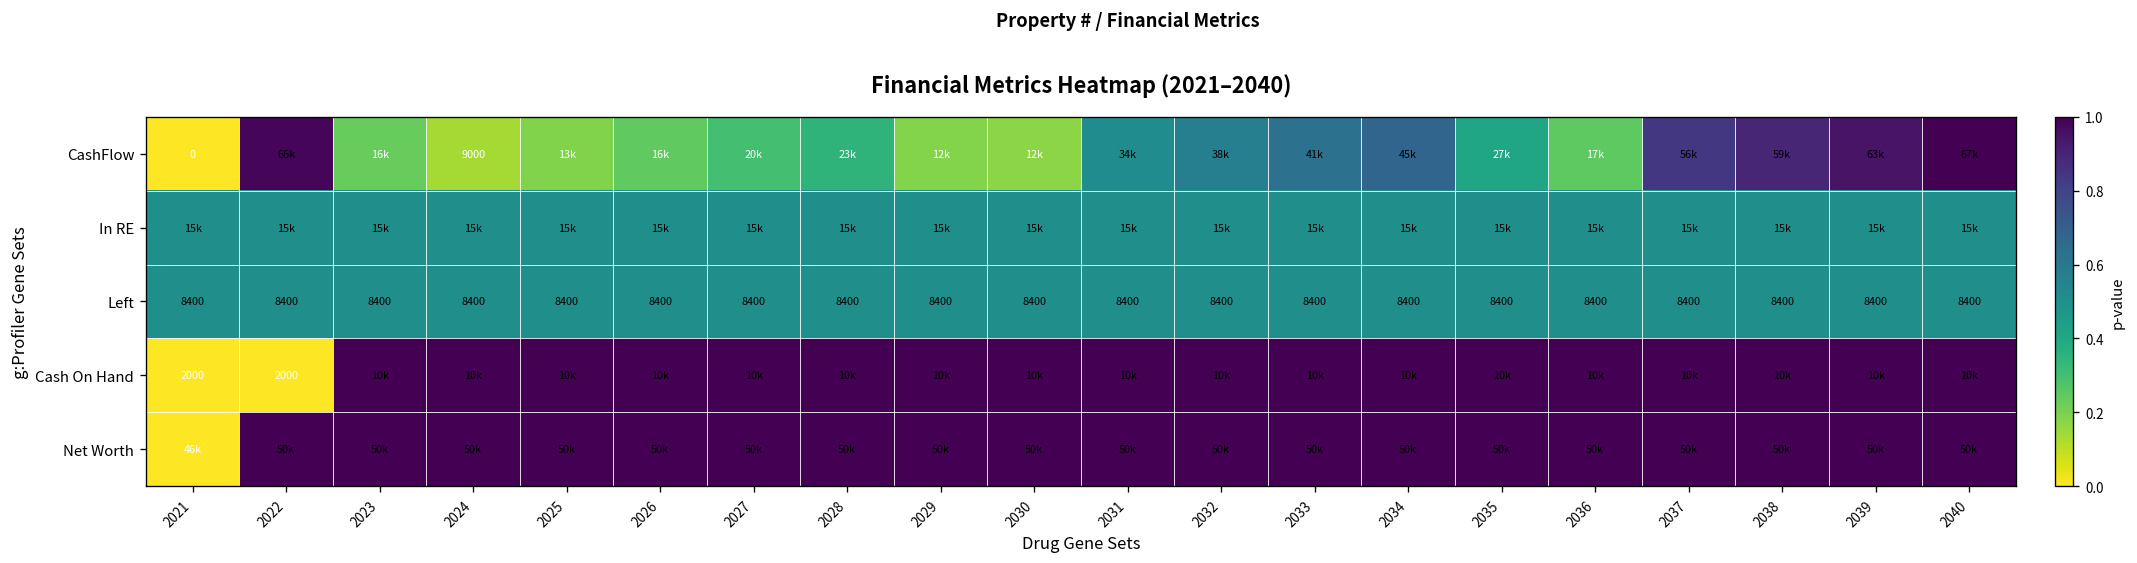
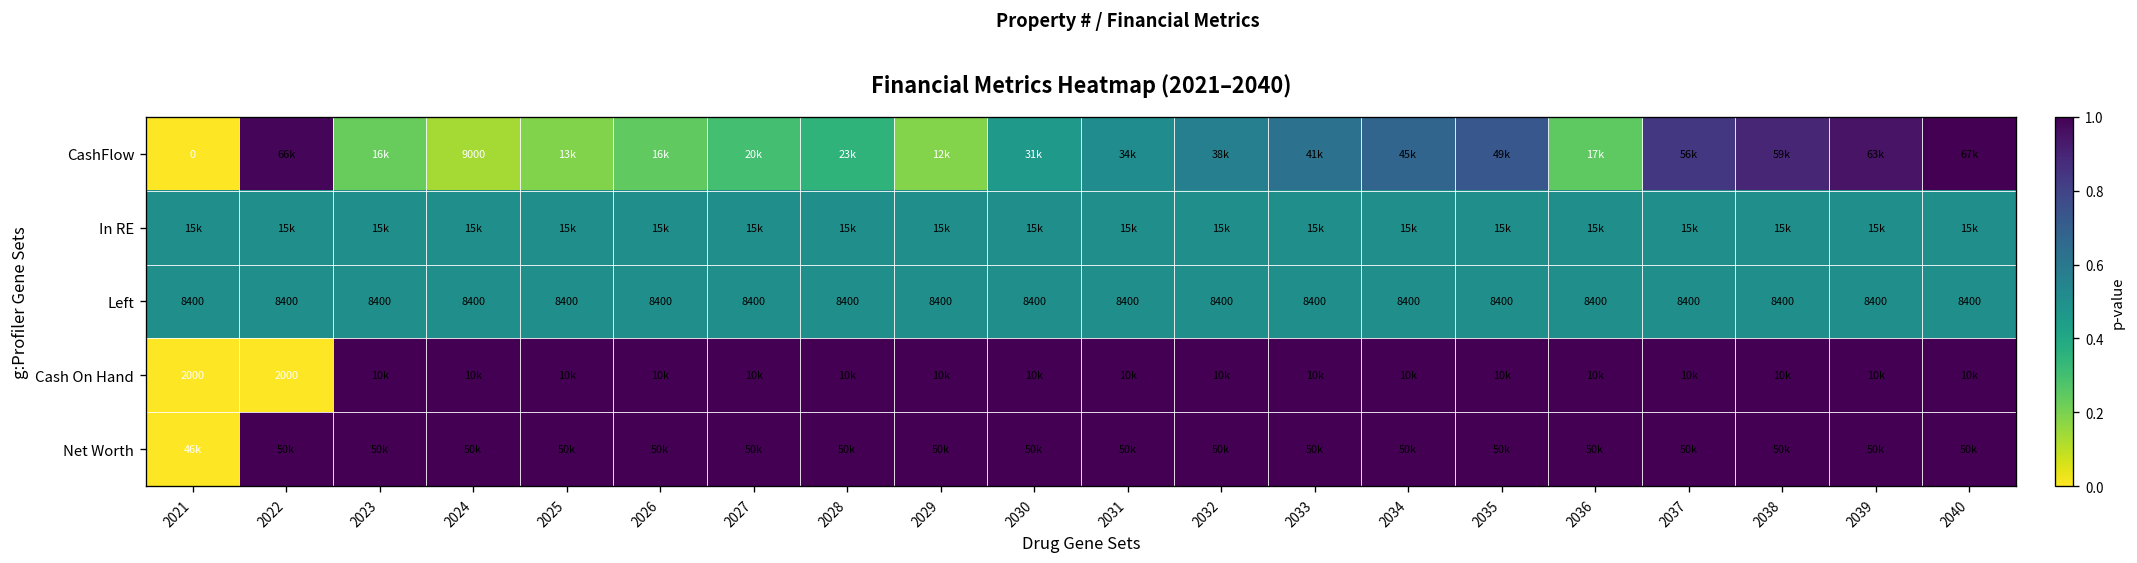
CashFlow, 2030: 12k -> 31k
CashFlow, 2035: 27k -> 49k
